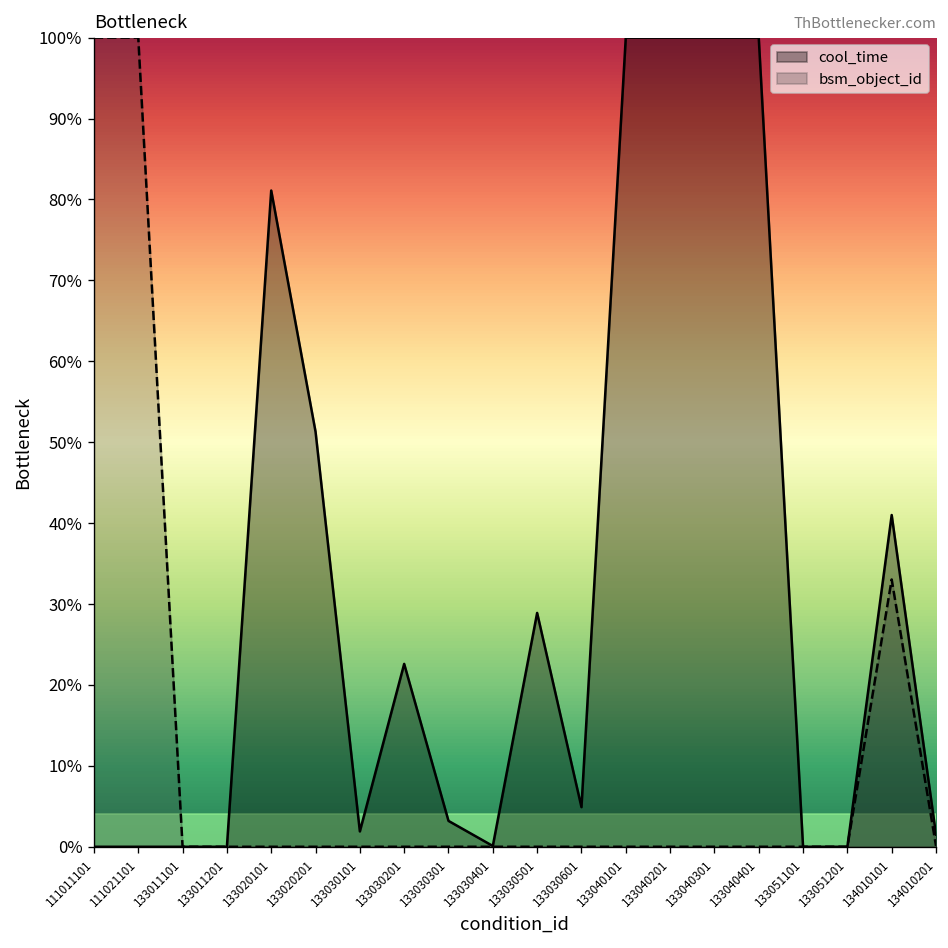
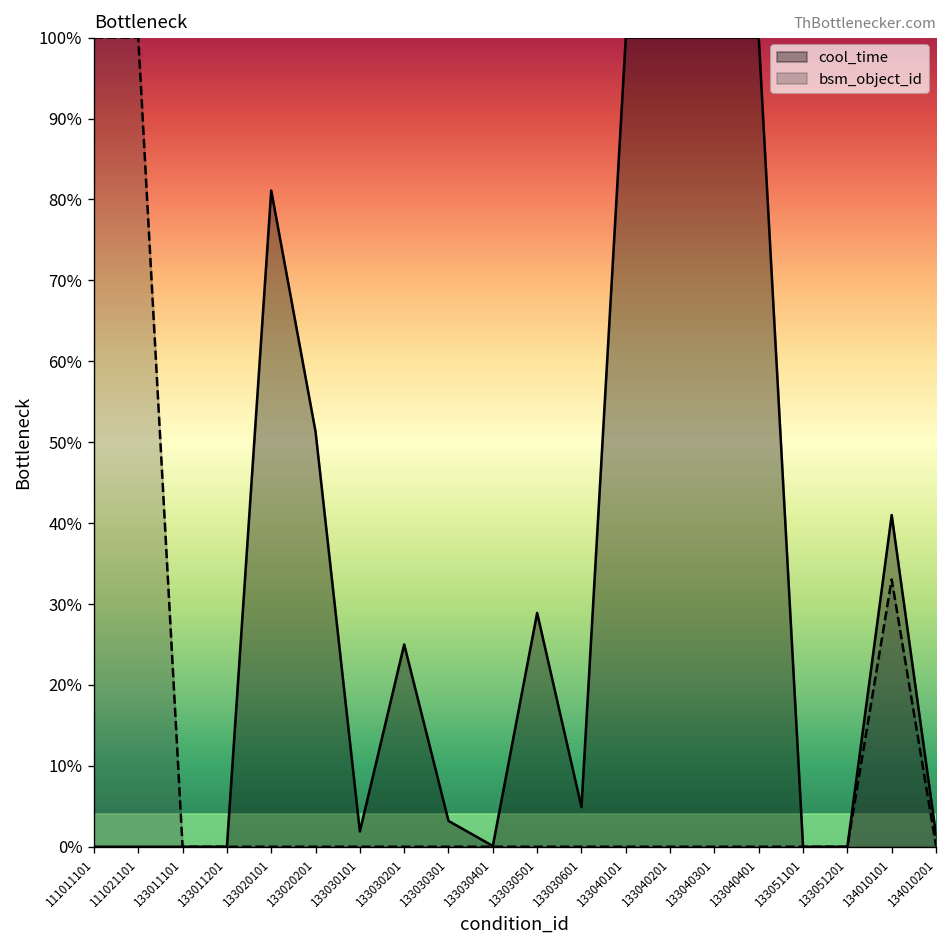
cool_time, 133030201: 23% -> 25%
